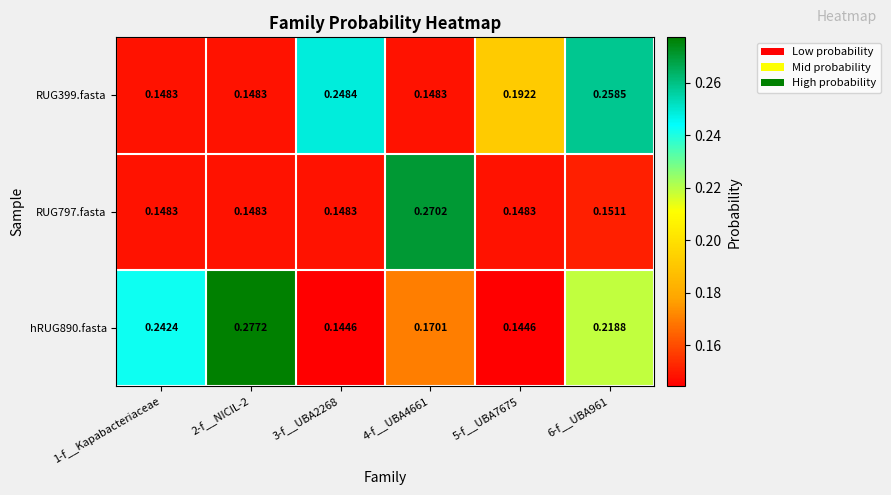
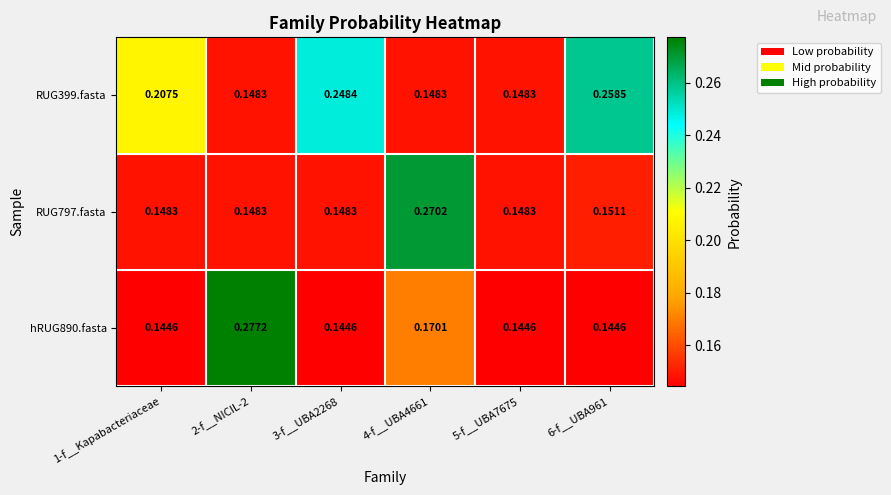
RUG399.fasta, 1-f__Kapabacteriaceae: 0.1483 -> 0.2075
RUG399.fasta, 5-f__UBA7675: 0.1922 -> 0.1483
hRUG890.fasta, 1-f__Kapabacteriaceae: 0.2424 -> 0.1446
hRUG890.fasta, 6-f__UBA961: 0.2188 -> 0.1446
